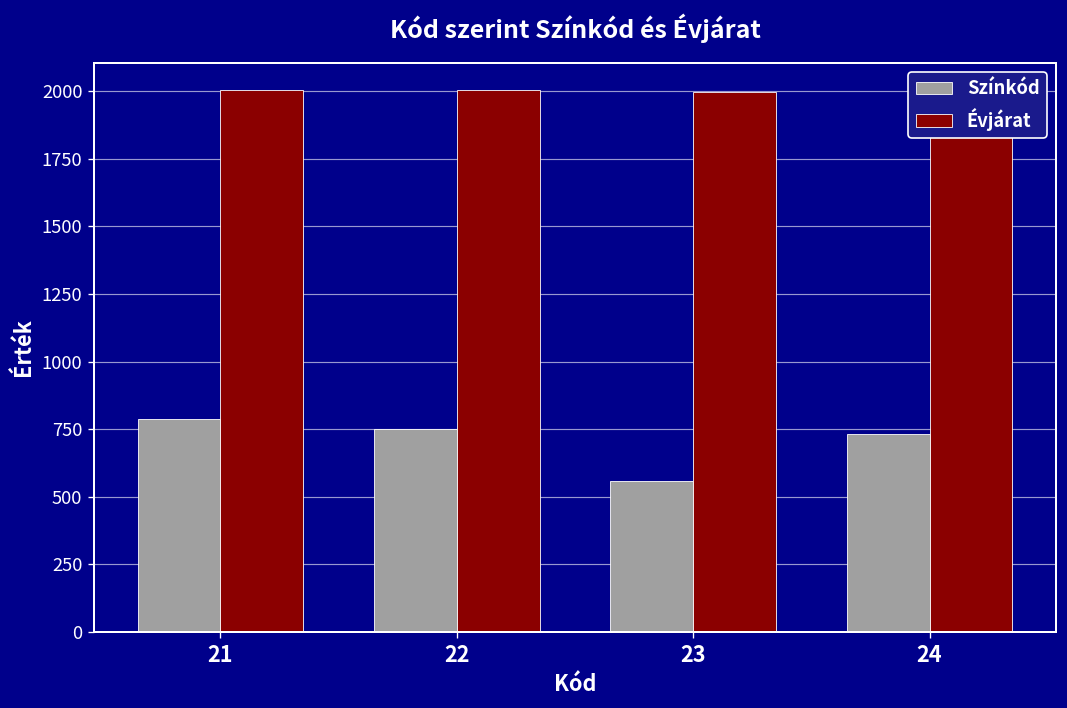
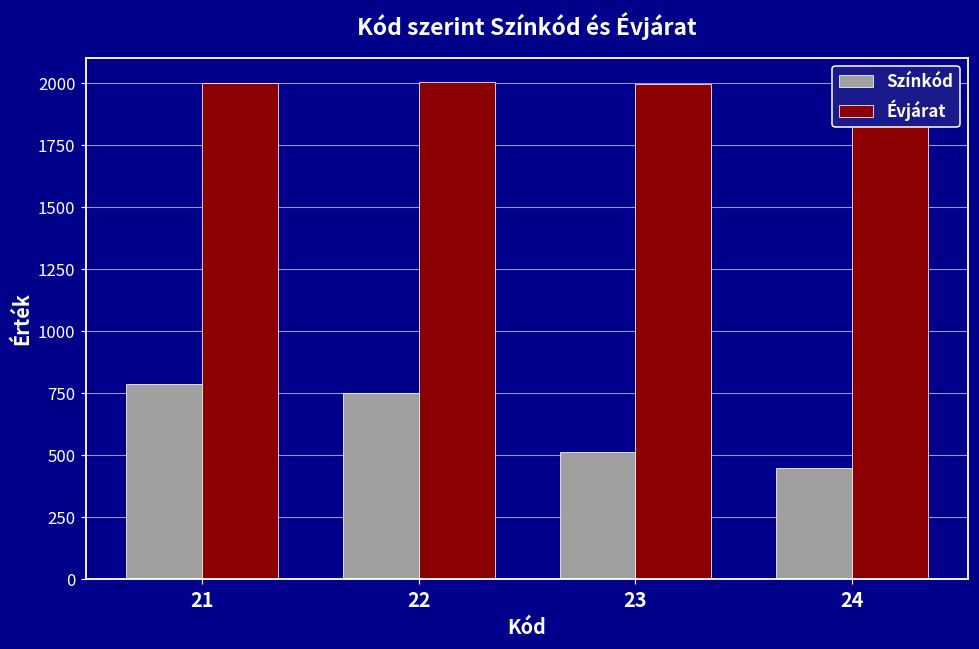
Színkód, 23: 560 -> 510
Színkód, 24: 730 -> 450
